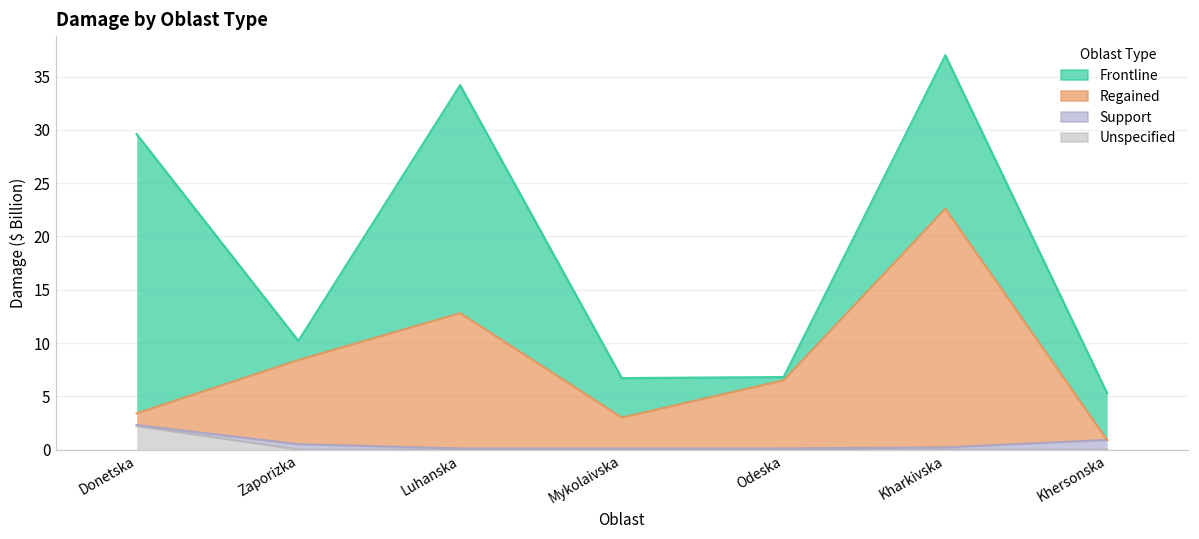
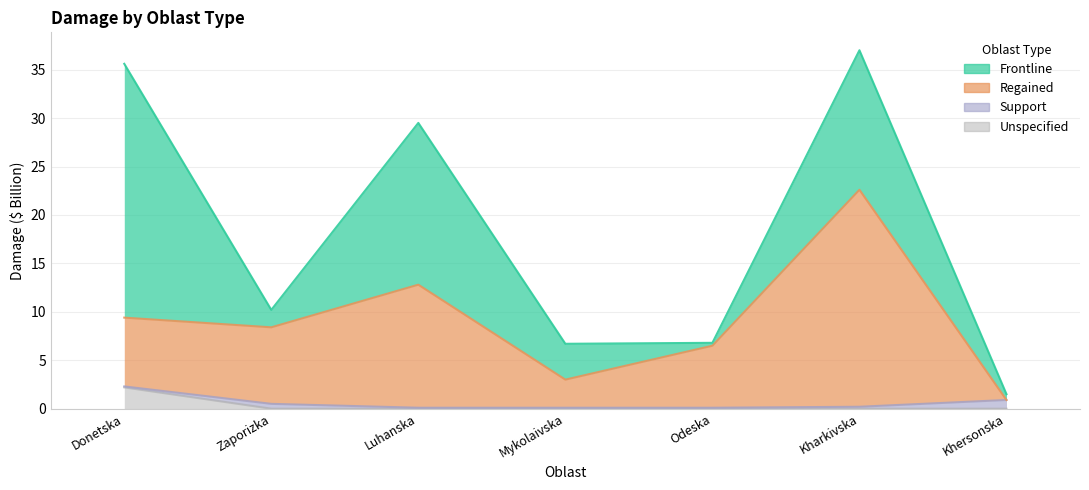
Regained, Donetska: 1 -> 7
Frontline, Luhanska: 21 -> 17
Frontline, Khersonska: 4 -> 1
